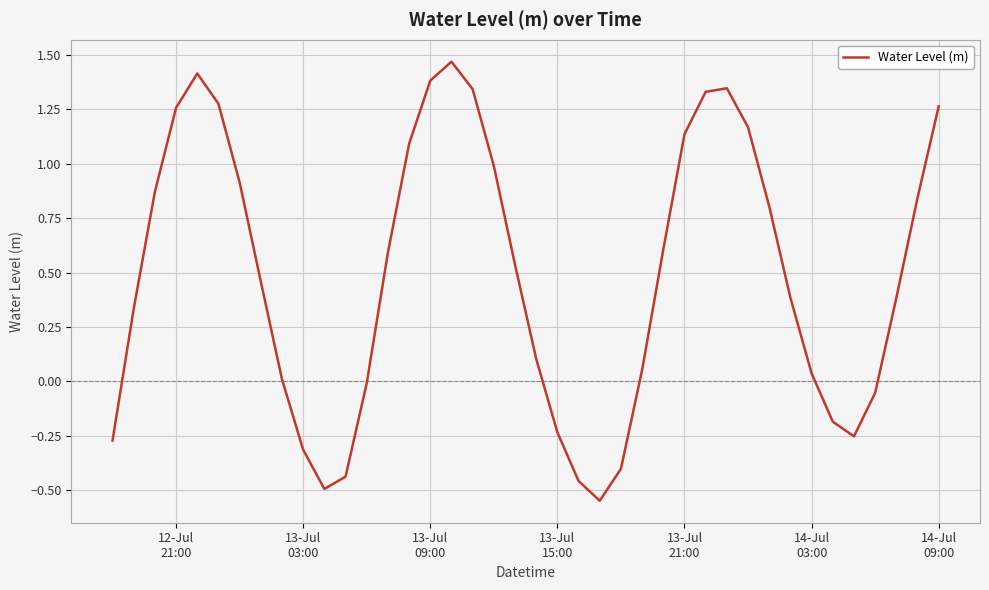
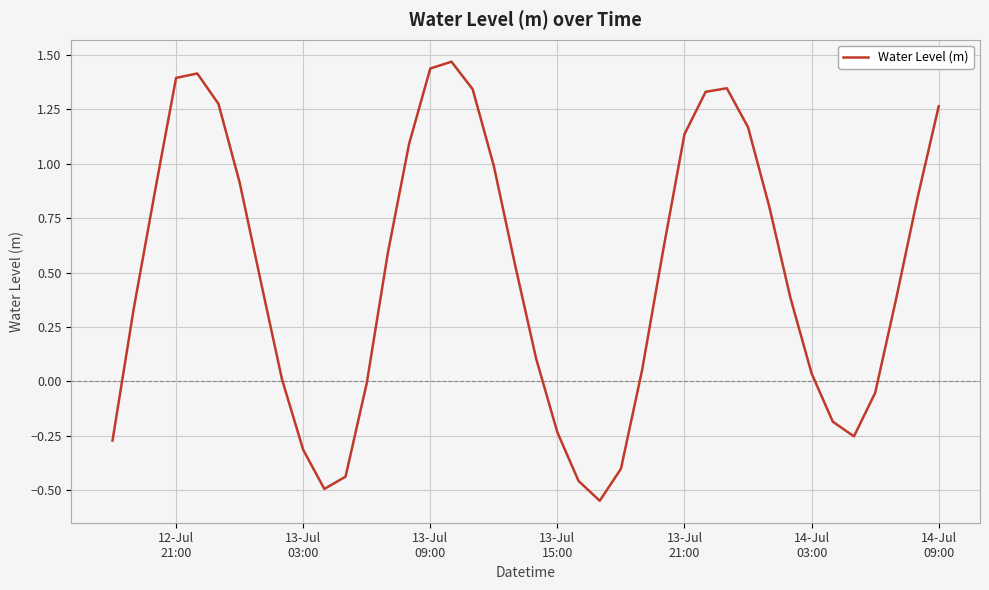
12-Jul 21:00: 1.26 -> 1.39
13-Jul 09:00: 1.38 -> 1.44
